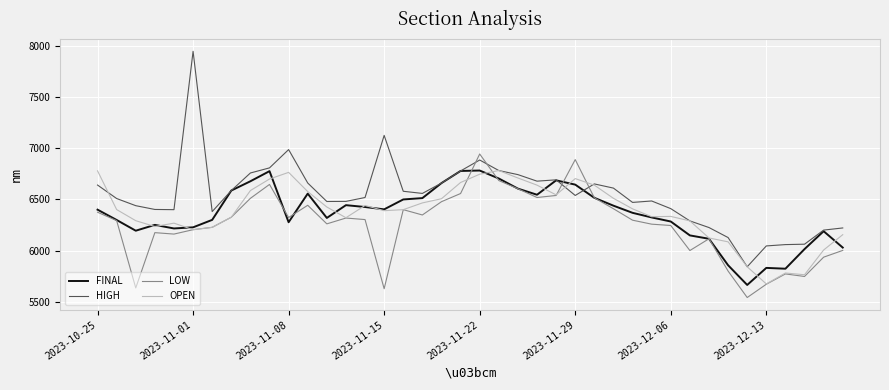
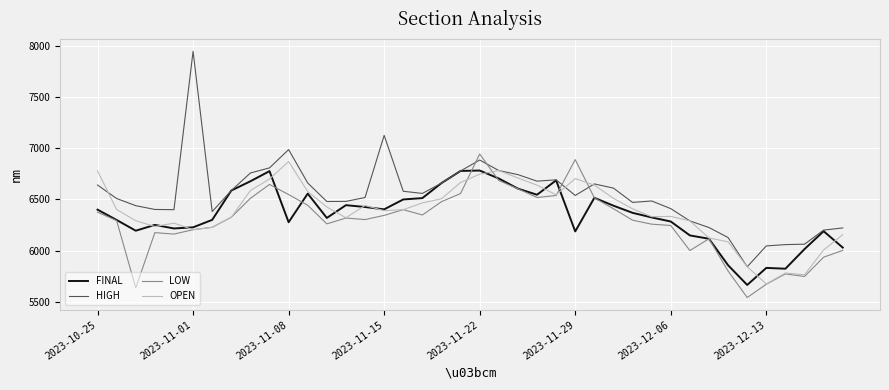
LOW, 2023-11-08: 6320 -> 6550
OPEN, 2023-11-08: 6770 -> 6870
LOW, 2023-11-15: 5630 -> 6340
FINAL, 2023-11-29: 6650 -> 6190
